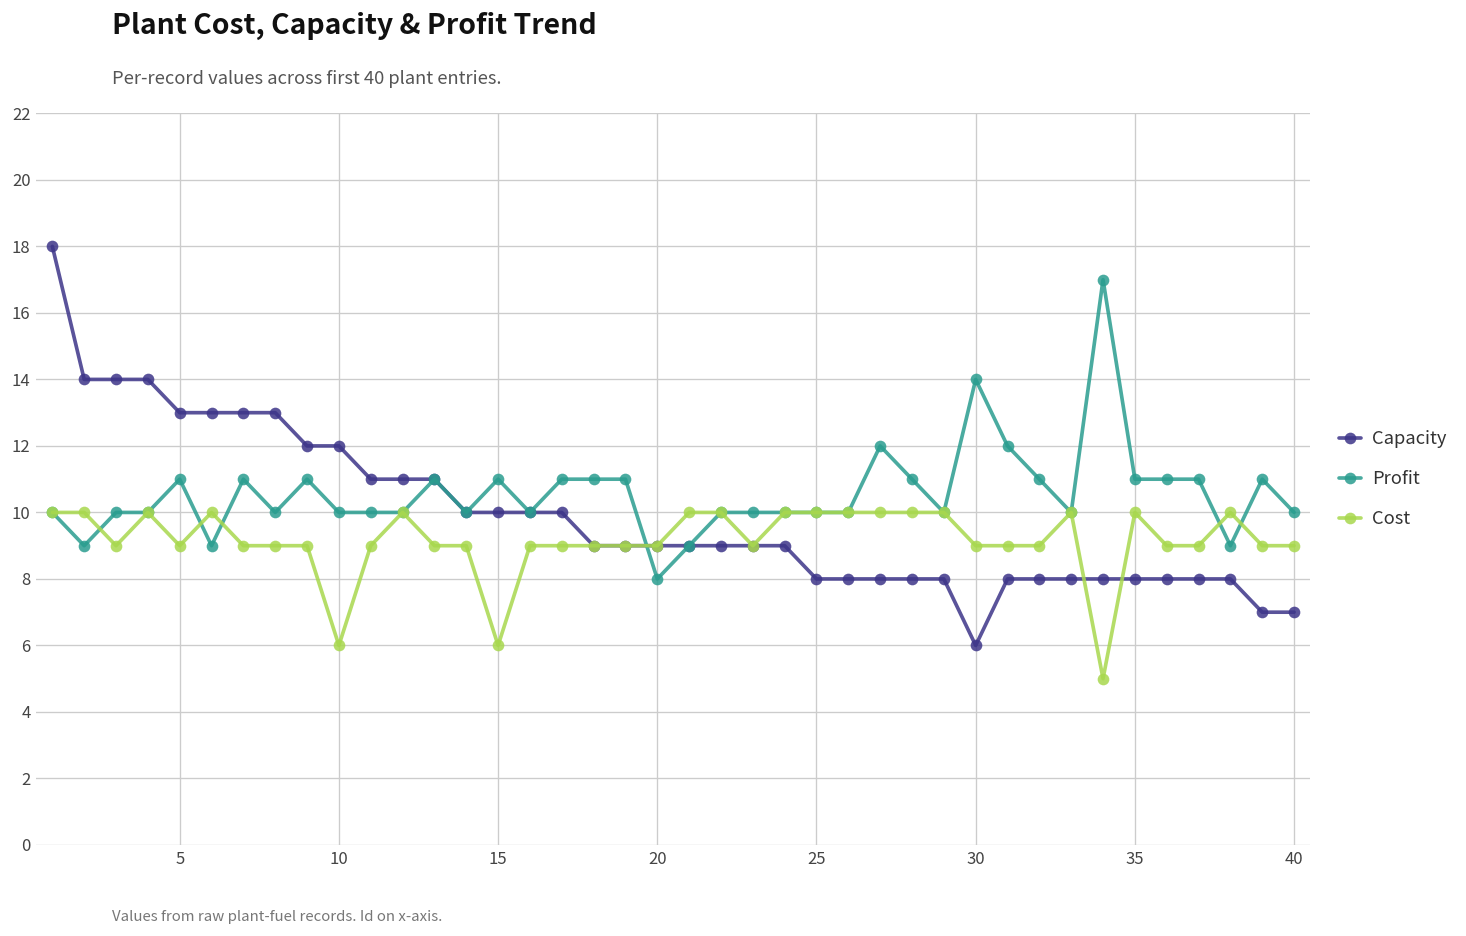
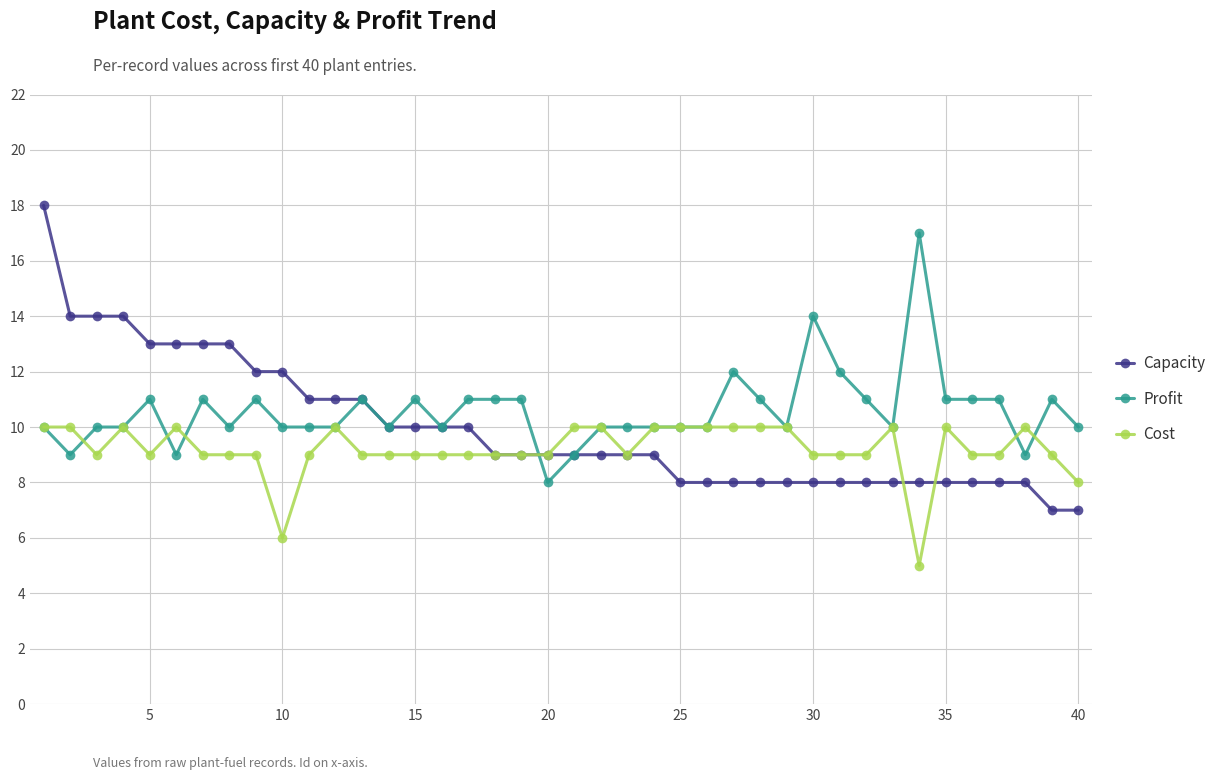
Cost, 15: 6 -> 9
Capacity, 30: 6 -> 8
Cost, 40: 9 -> 8
